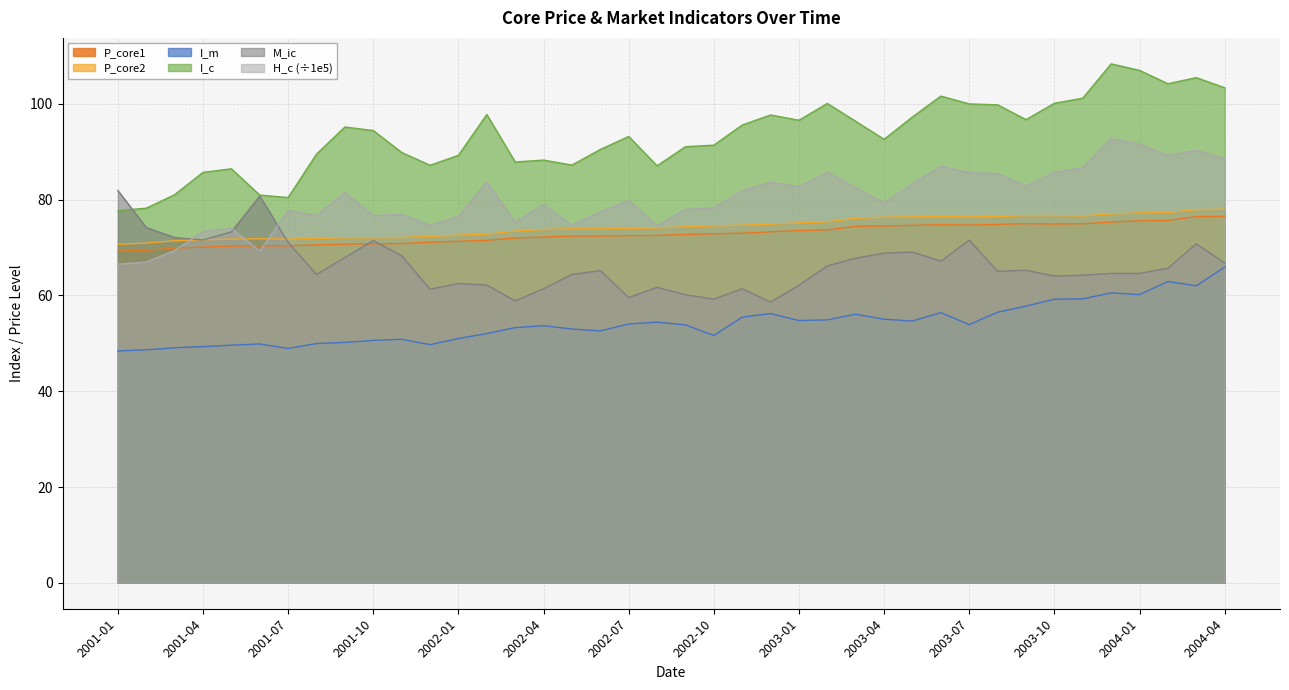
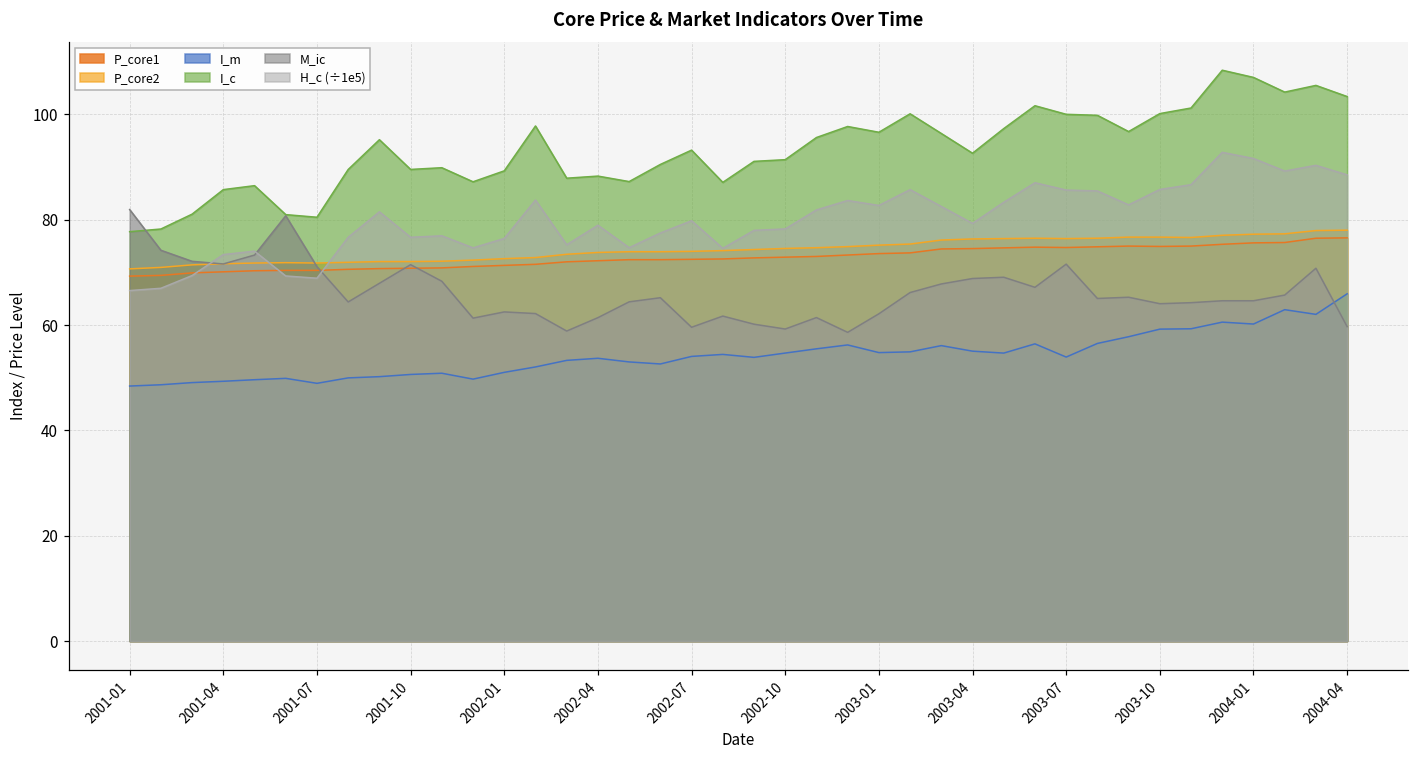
H_c (÷1e5), 2001-07: 78 -> 69
I_c, 2001-10: 94 -> 90
I_m, 2002-10: 52 -> 55
M_ic, 2004-04: 67 -> 60
